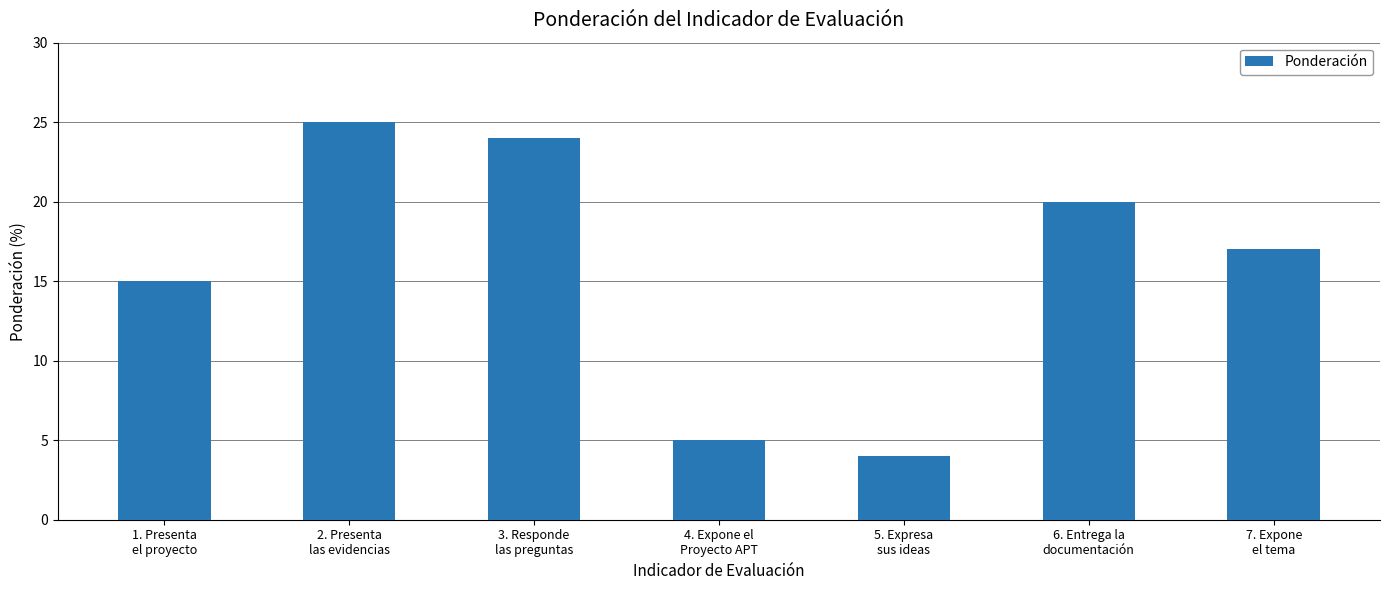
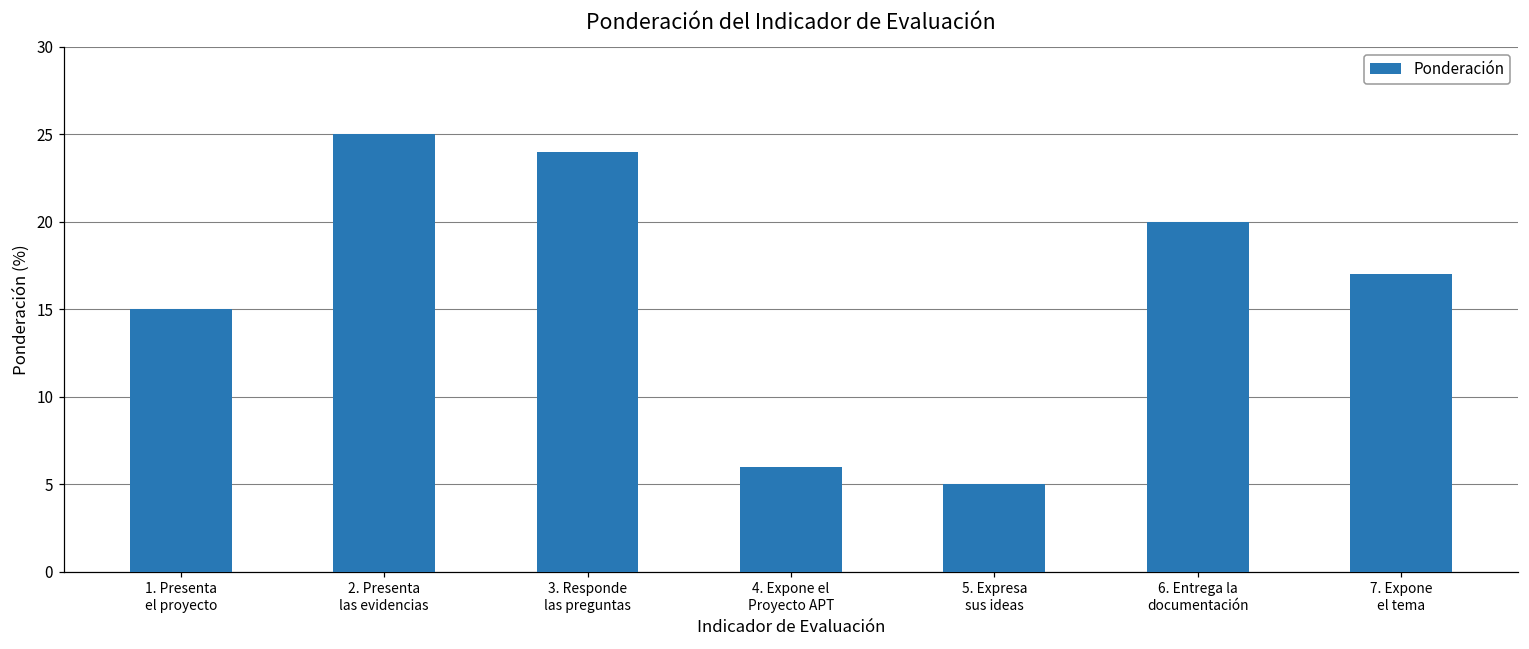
4. Expone el Proyecto APT: 5 -> 6
5. Expresa sus ideas: 4 -> 5
